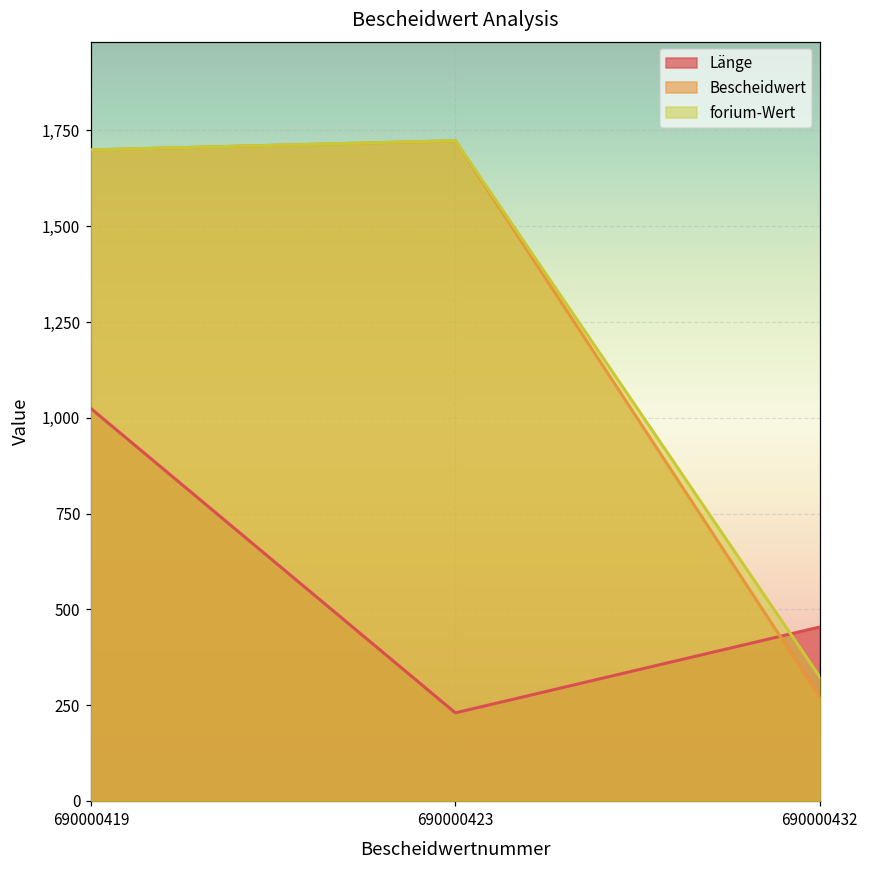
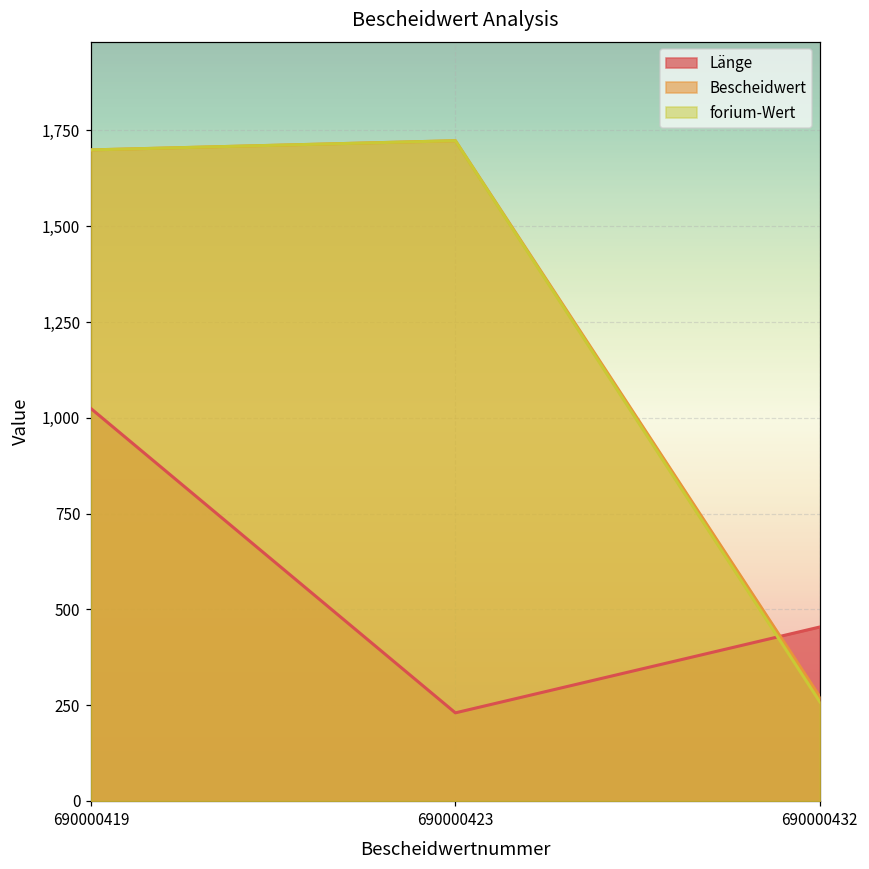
forium-Wert, 690000432: 320 -> 260
